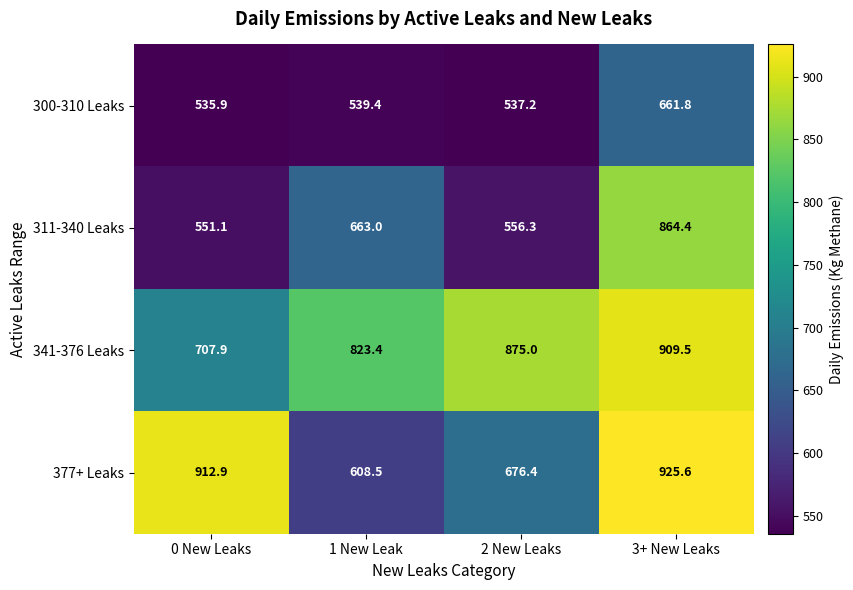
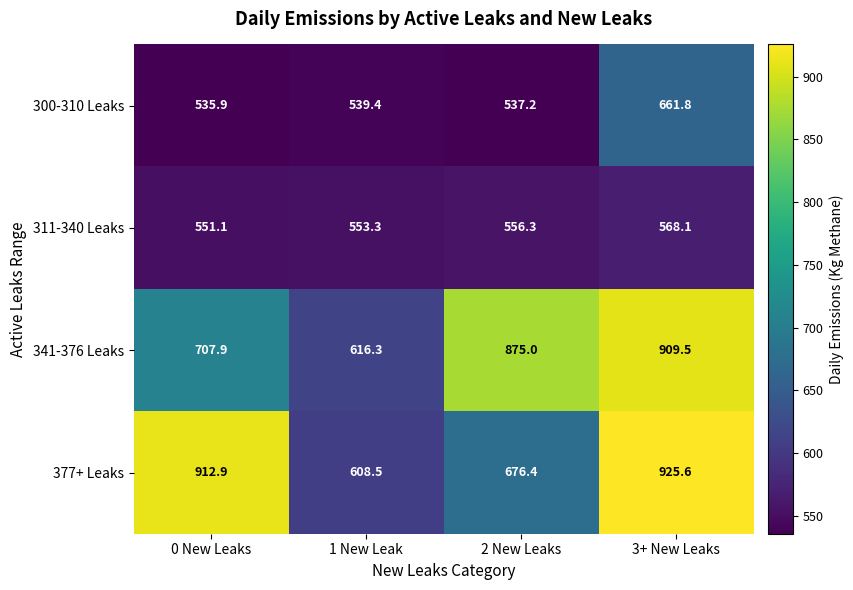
311-340 Leaks, 1 New Leak: 663.0 -> 553.3
311-340 Leaks, 3+ New Leaks: 864.4 -> 568.1
341-376 Leaks, 1 New Leak: 823.4 -> 616.3
